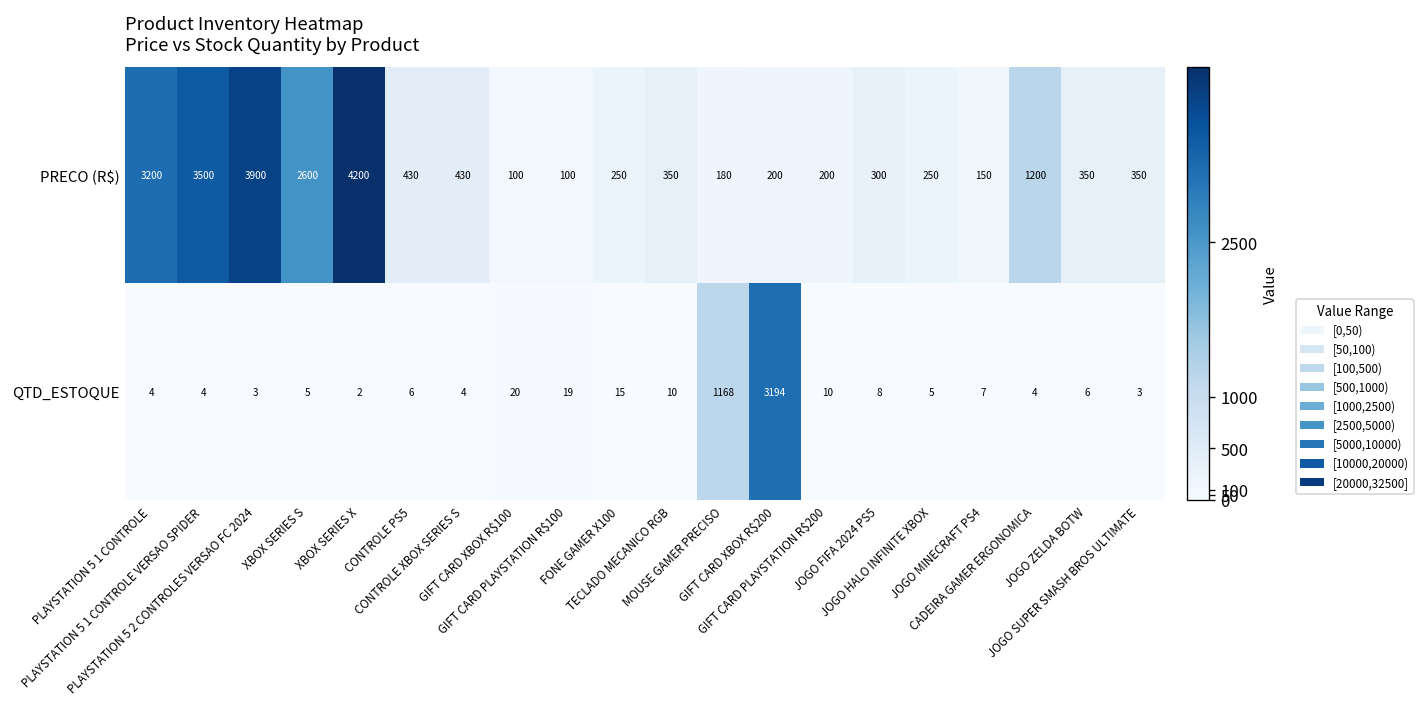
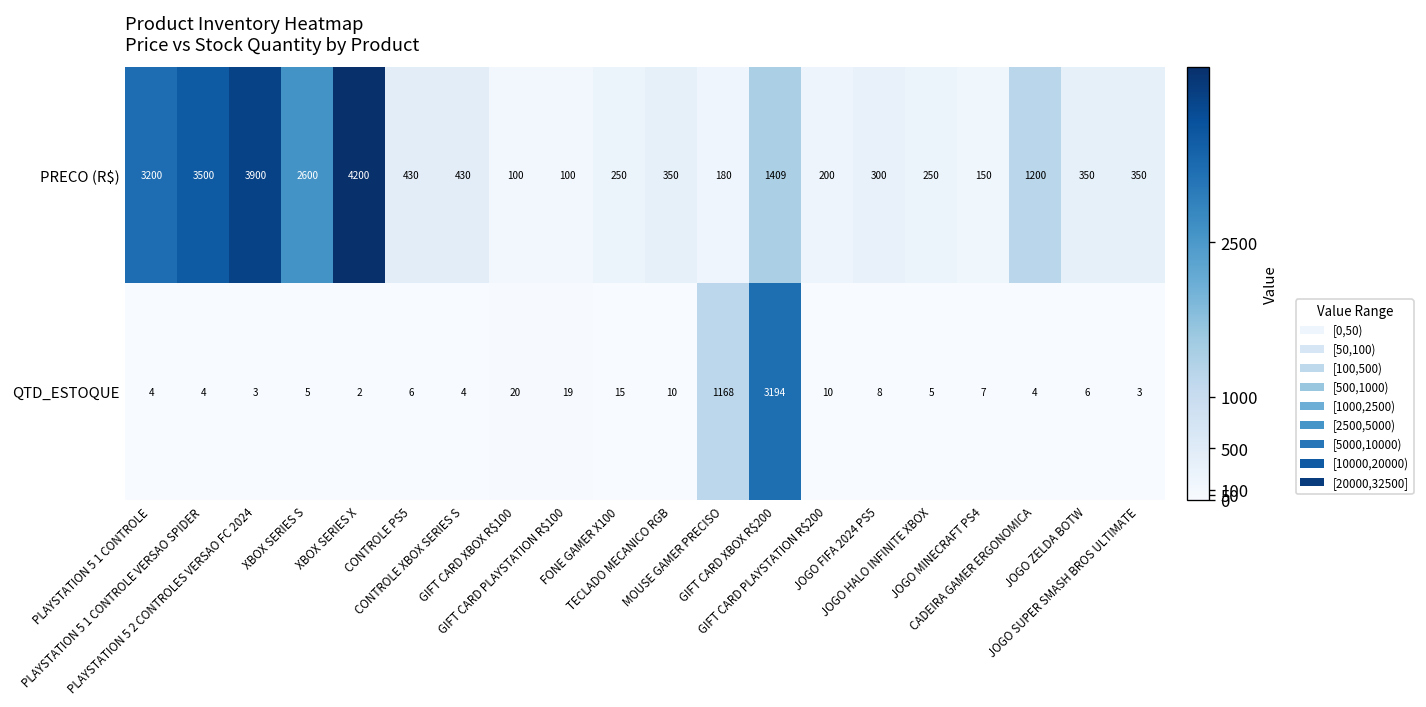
PRECO (R$), GIFT CARD XBOX R$200: 200 -> 1409
